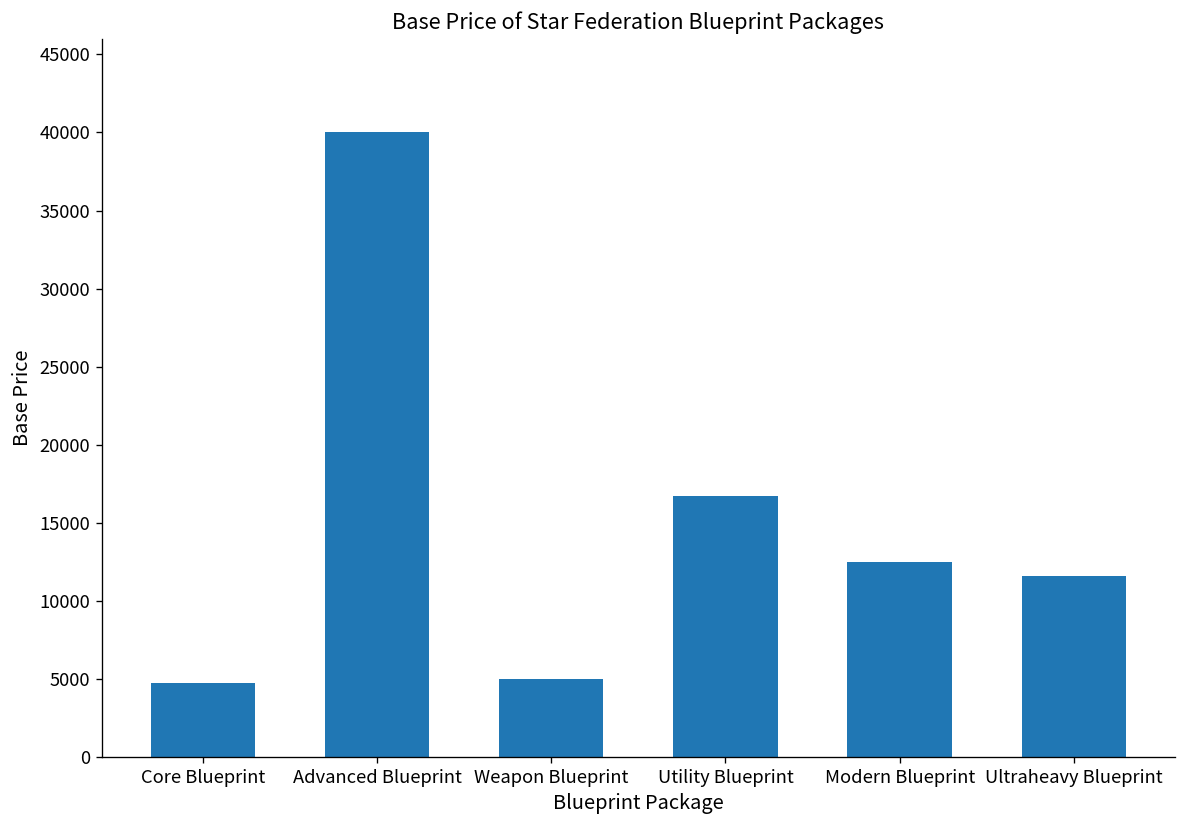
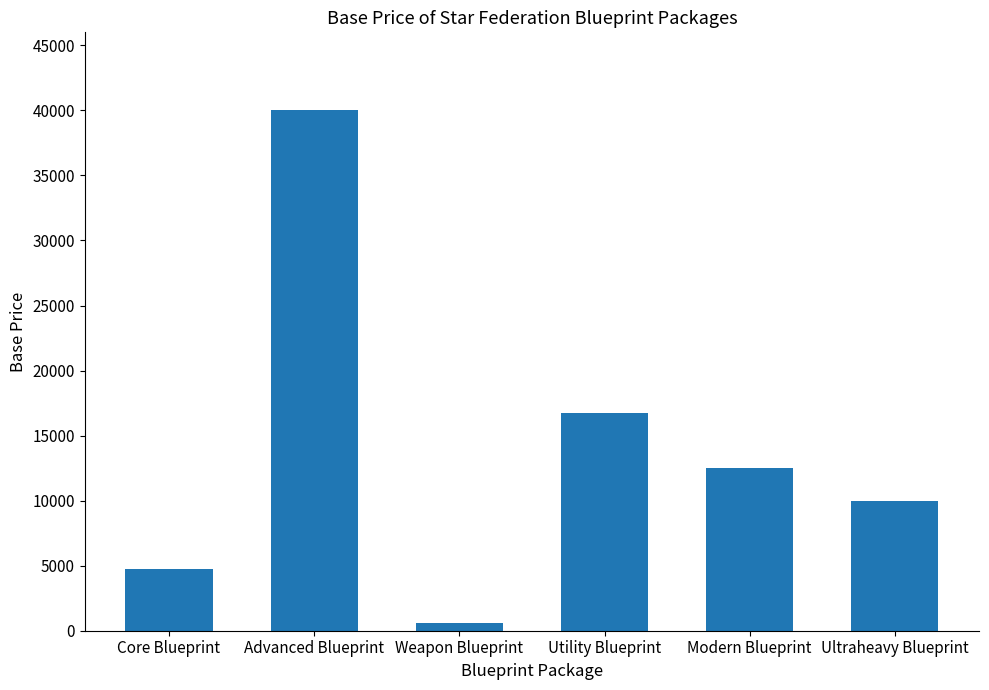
Weapon Blueprint: 5000 -> 600
Ultraheavy Blueprint: 11600 -> 10000
